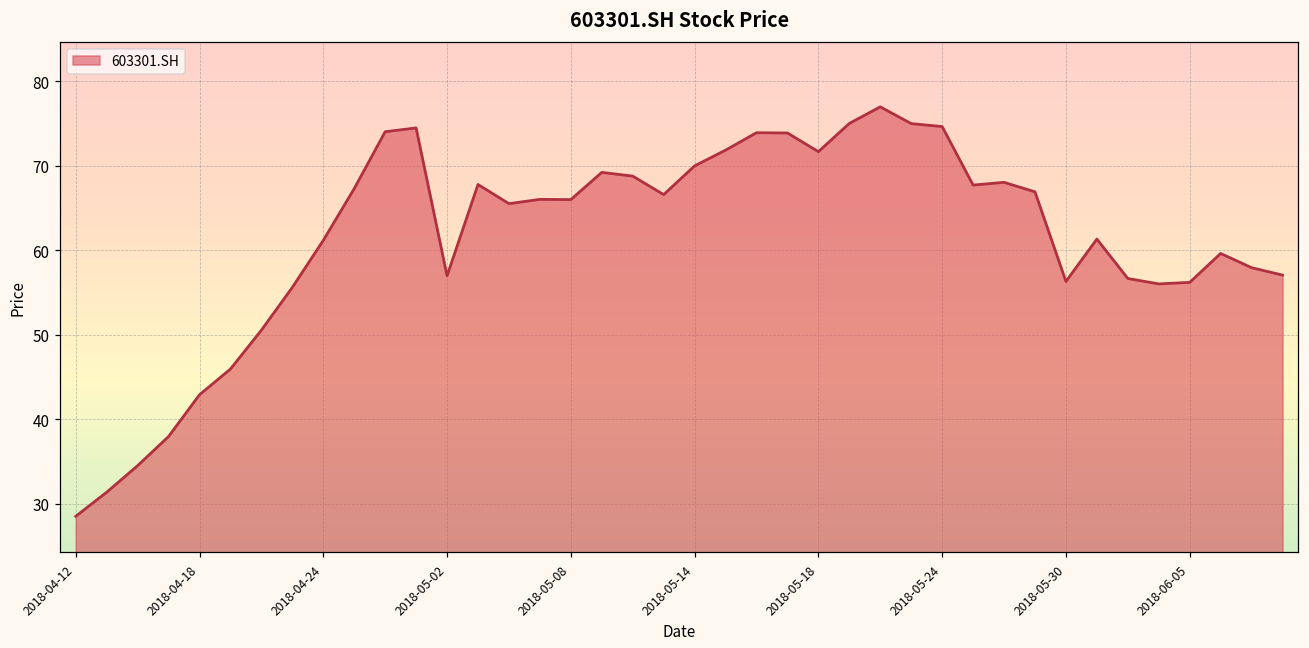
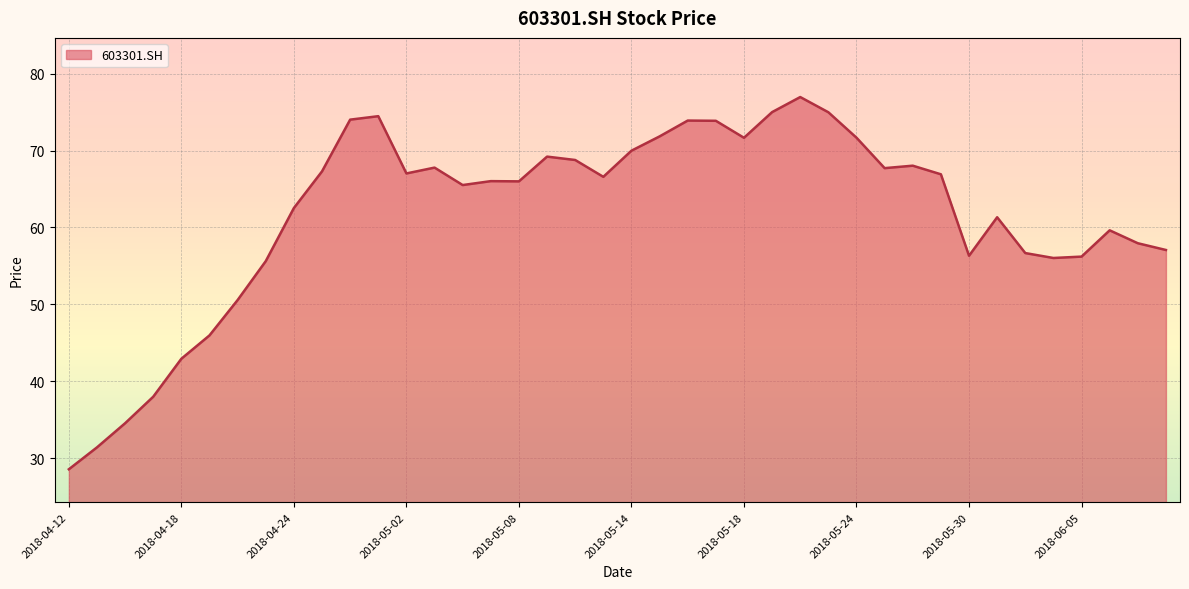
2018-04-24: 61 -> 63
2018-05-02: 57 -> 67
2018-05-24: 75 -> 72
